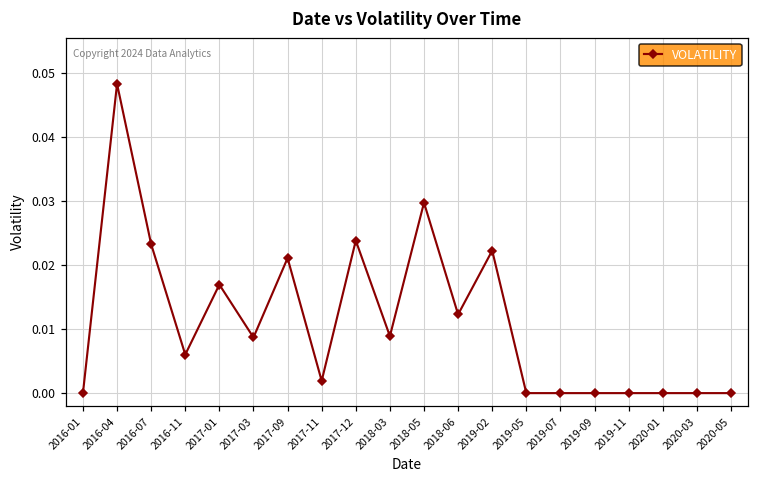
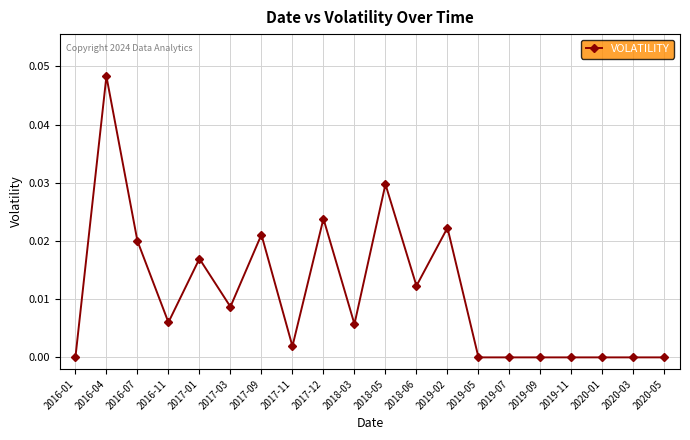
2016-07: 0.023 -> 0.020
2018-03: 0.009 -> 0.006
